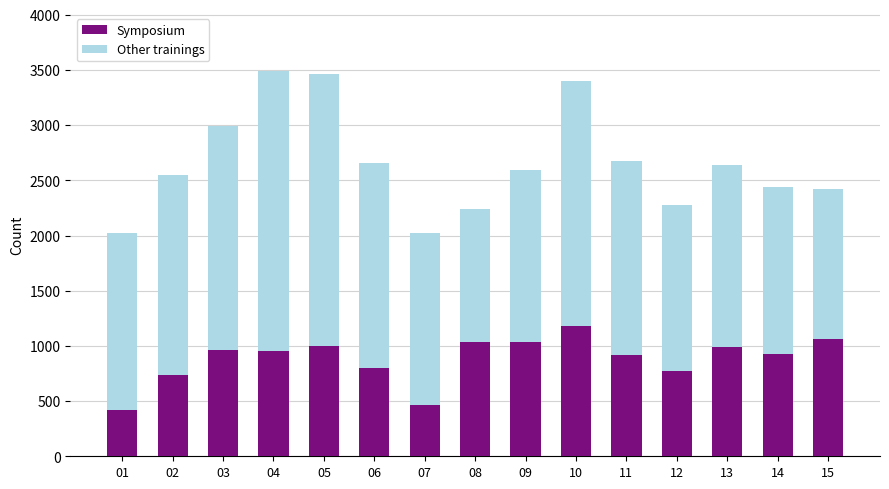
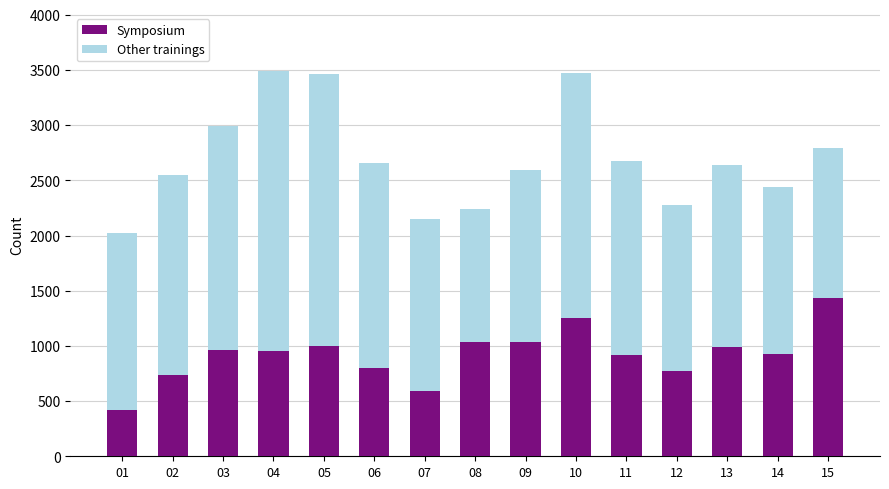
Symposium, 07: 460 -> 590
Symposium, 10: 1180 -> 1250
Symposium, 15: 1060 -> 1430
